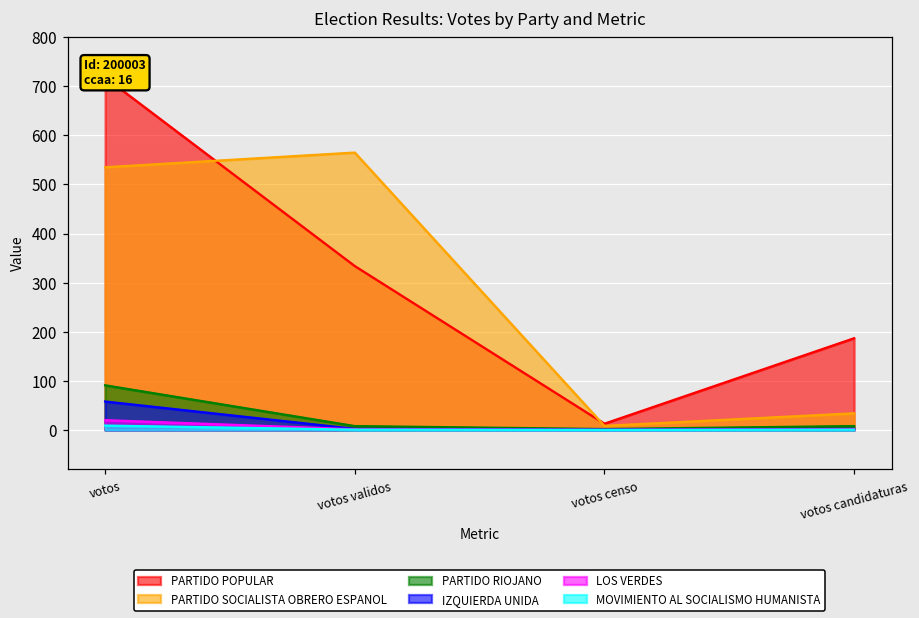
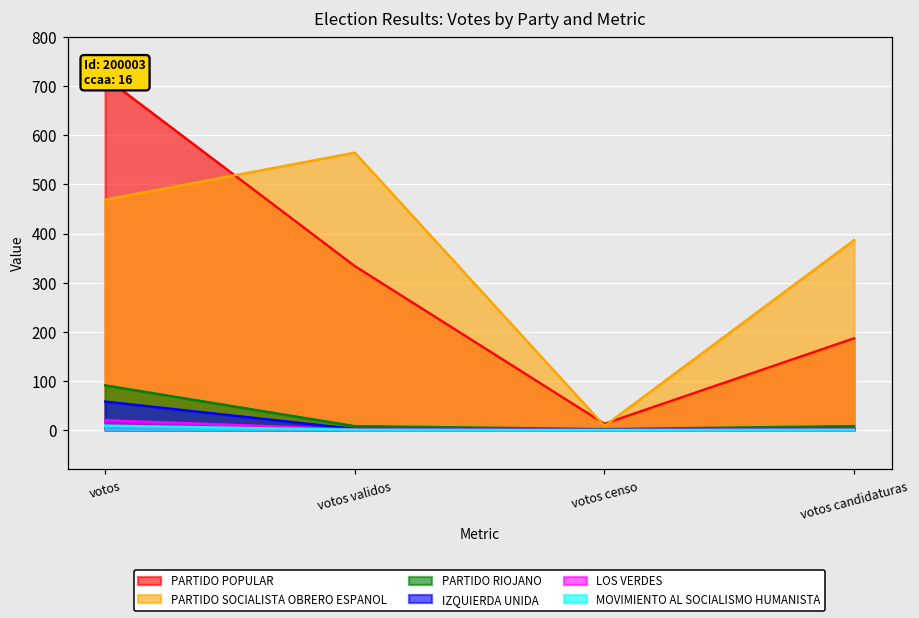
PARTIDO SOCIALISTA OBRERO ESPANOL, votos: 540 -> 470
PARTIDO SOCIALISTA OBRERO ESPANOL, votos candidaturas: 30 -> 390
